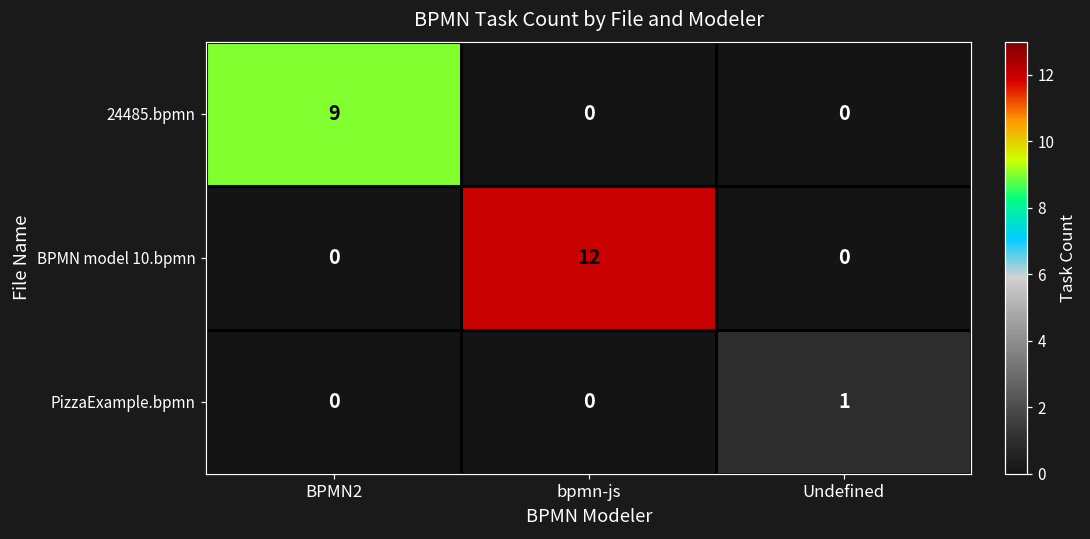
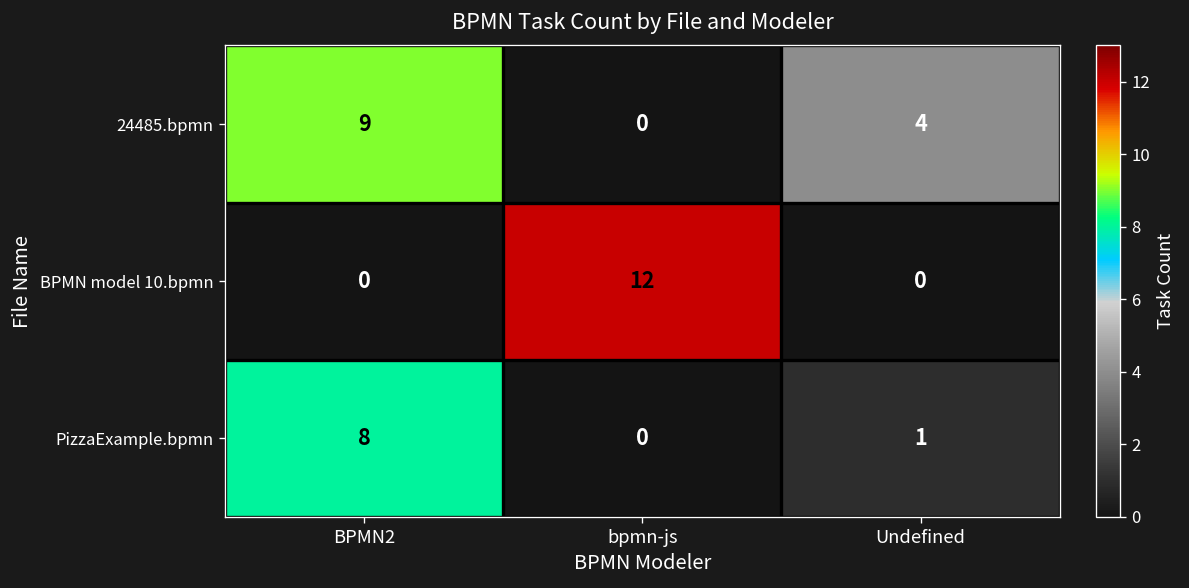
24485.bpmn, Undefined: 0 -> 4
PizzaExample.bpmn, BPMN2: 0 -> 8
